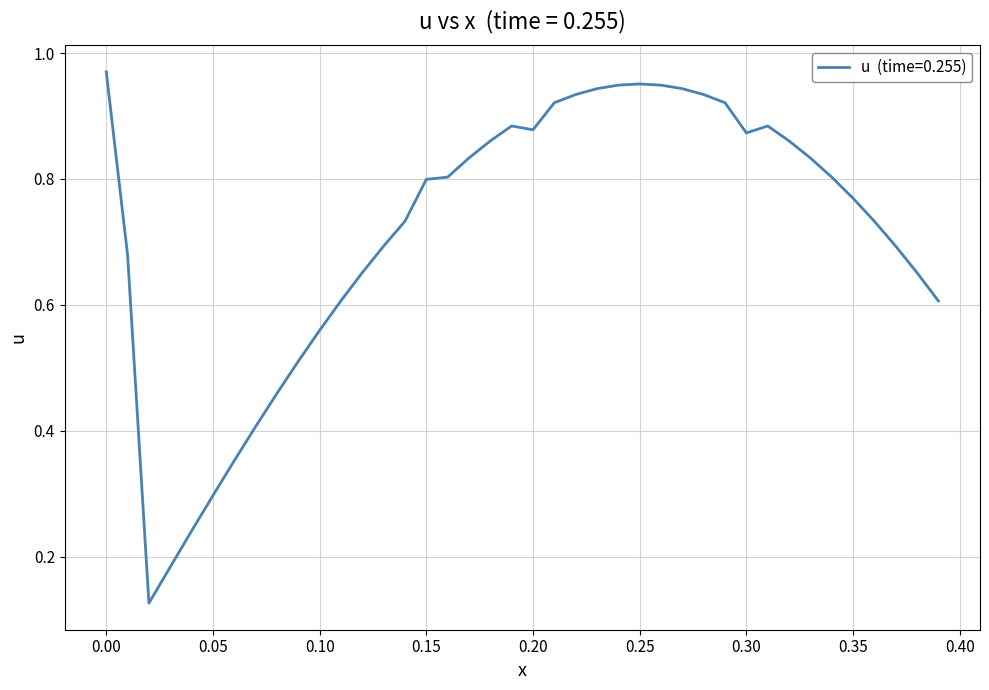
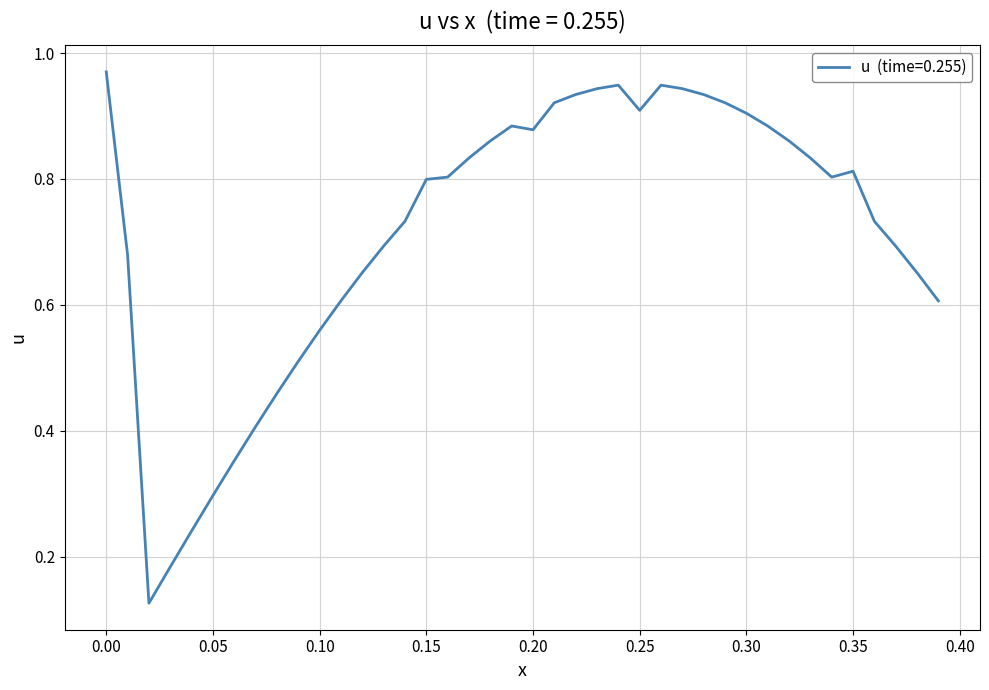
0.25: 0.95 -> 0.91
0.30: 0.87 -> 0.90
0.35: 0.77 -> 0.81
